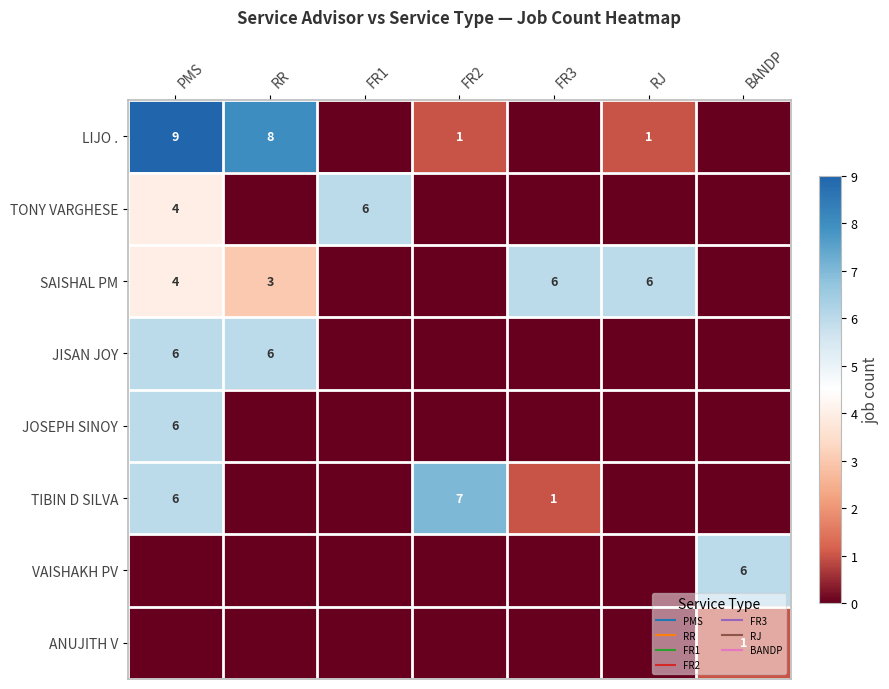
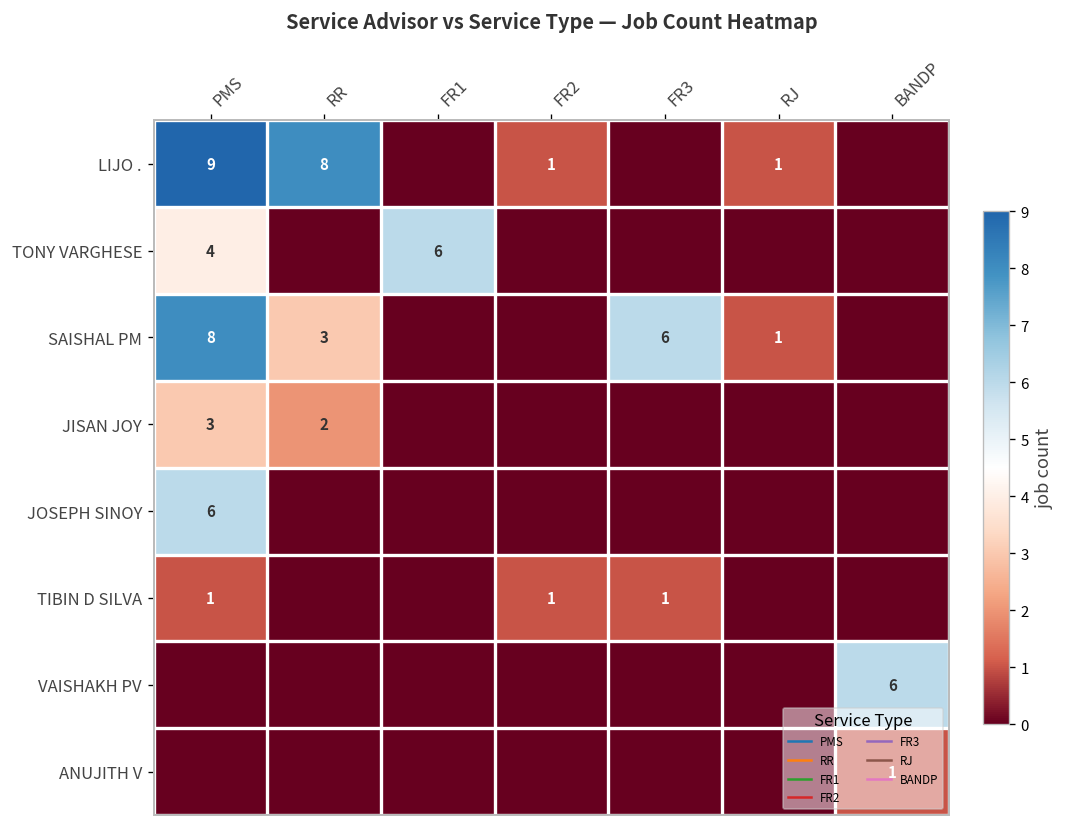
SAISHAL PM, PMS: 4 -> 8
SAISHAL PM, RJ: 6 -> 1
JISAN JOY, PMS: 6 -> 3
JISAN JOY, RR: 6 -> 2
TIBIN D SILVA, PMS: 6 -> 1
TIBIN D SILVA, FR2: 7 -> 1
